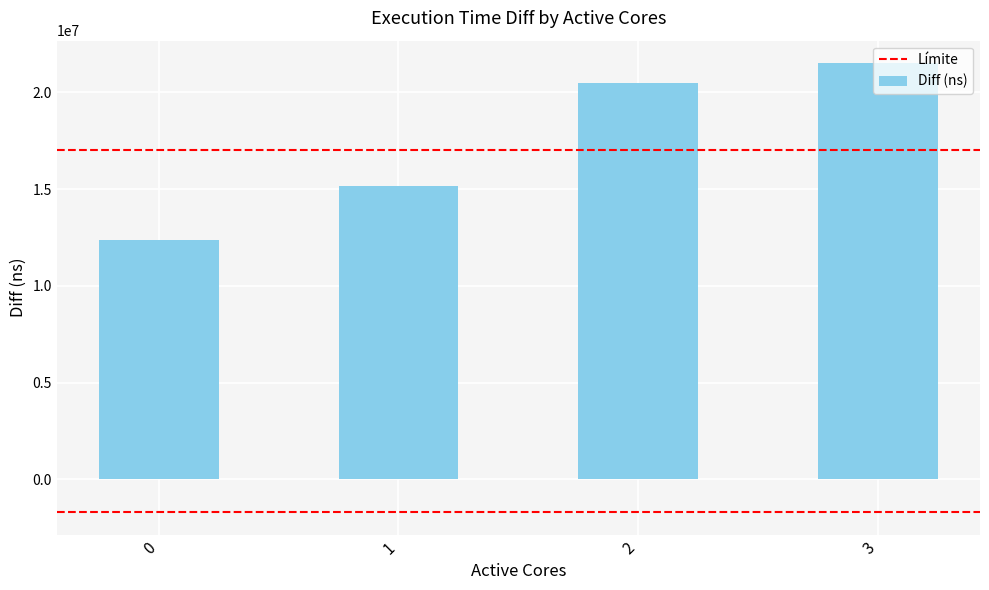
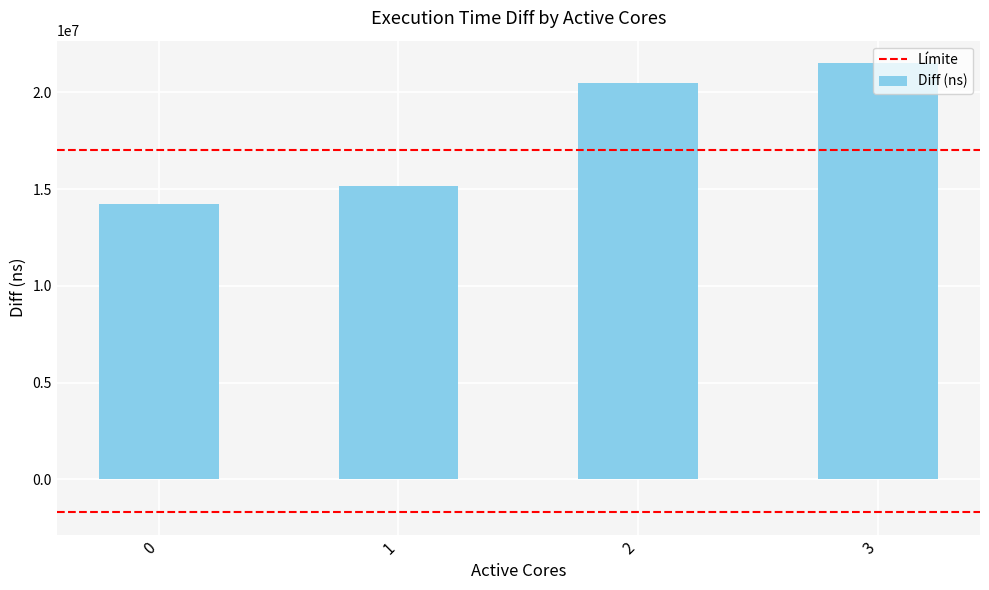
0: 12400000 -> 14200000
